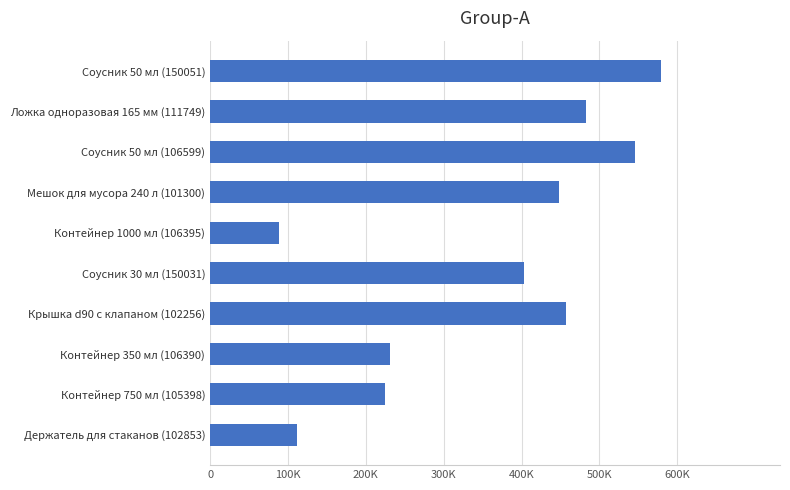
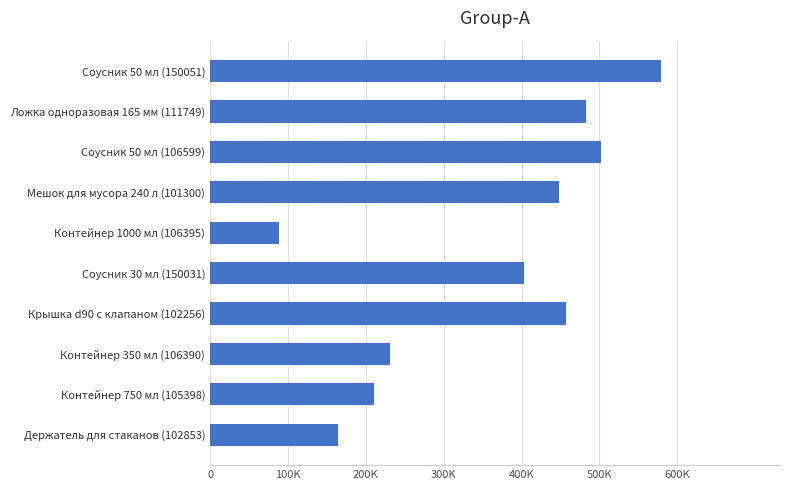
Соусник 50 мл (106599): 550000 -> 500000
Контейнер 750 мл (105398): 230000 -> 210000
Держатель для стаканов (102853): 110000 -> 160000
